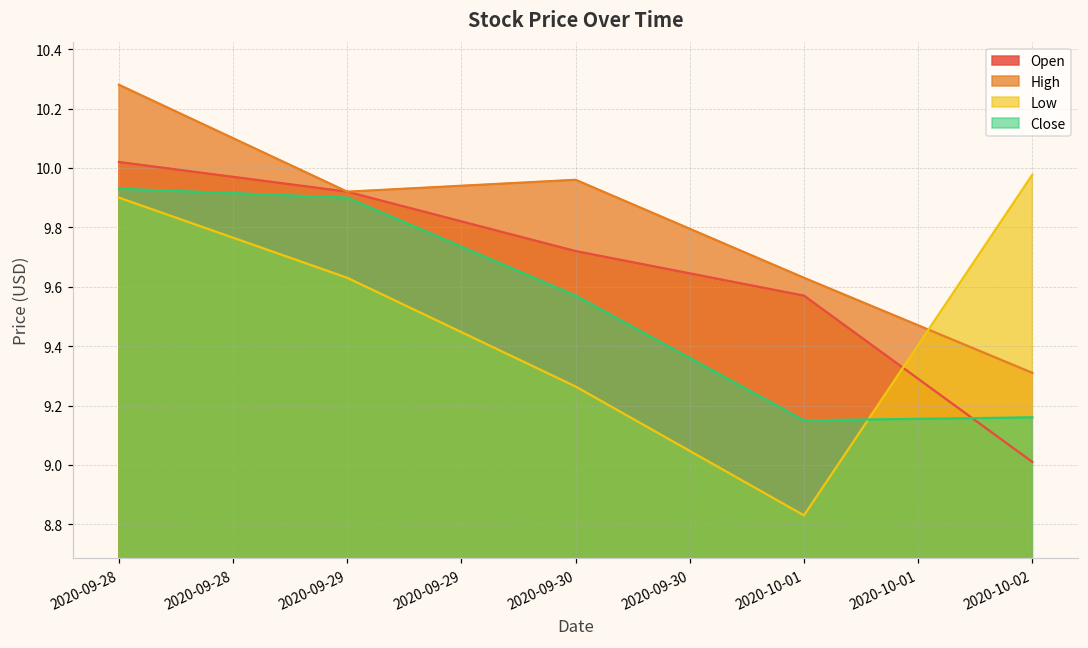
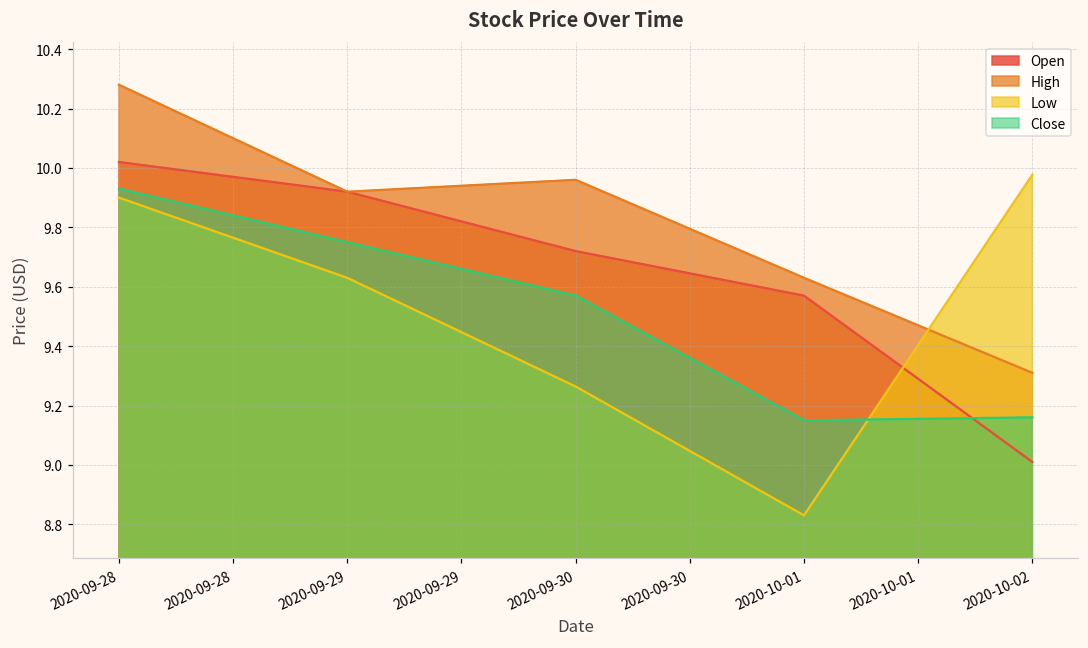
Close, 2020-09-29: 9.90 -> 9.75
